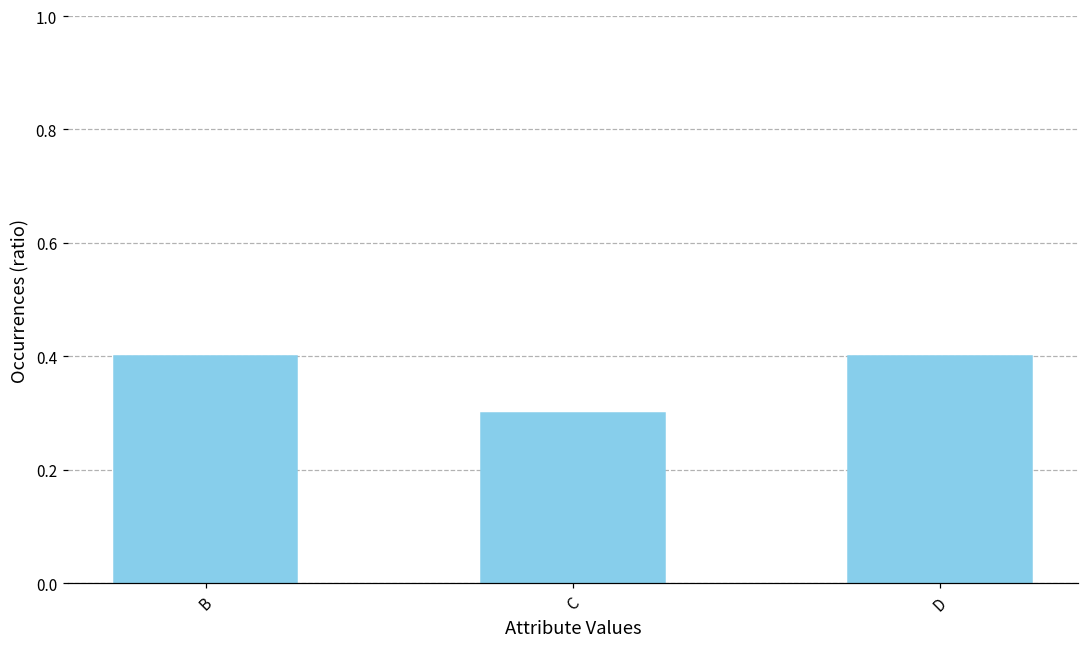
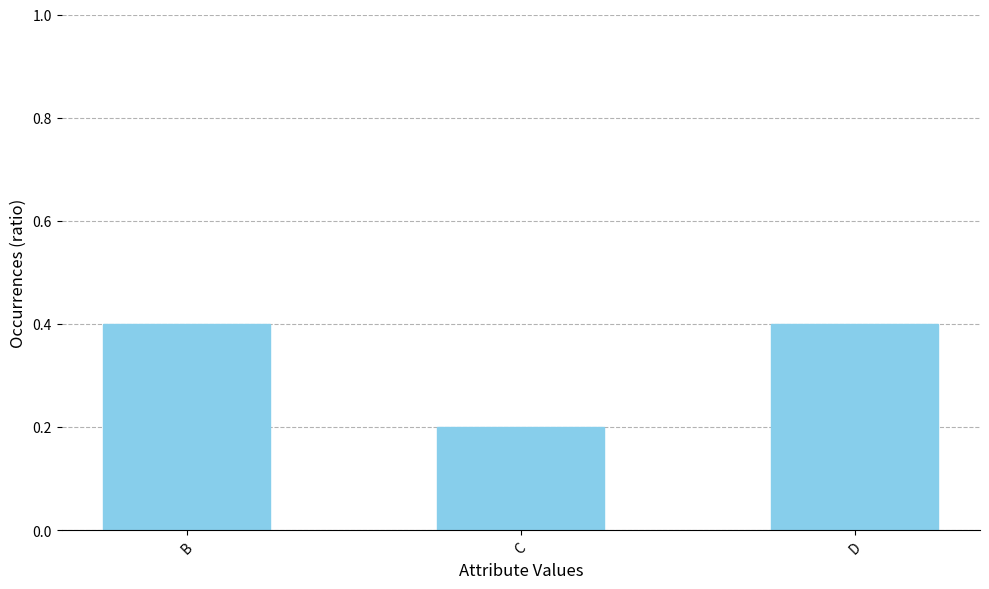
C: 0.3 -> 0.2
